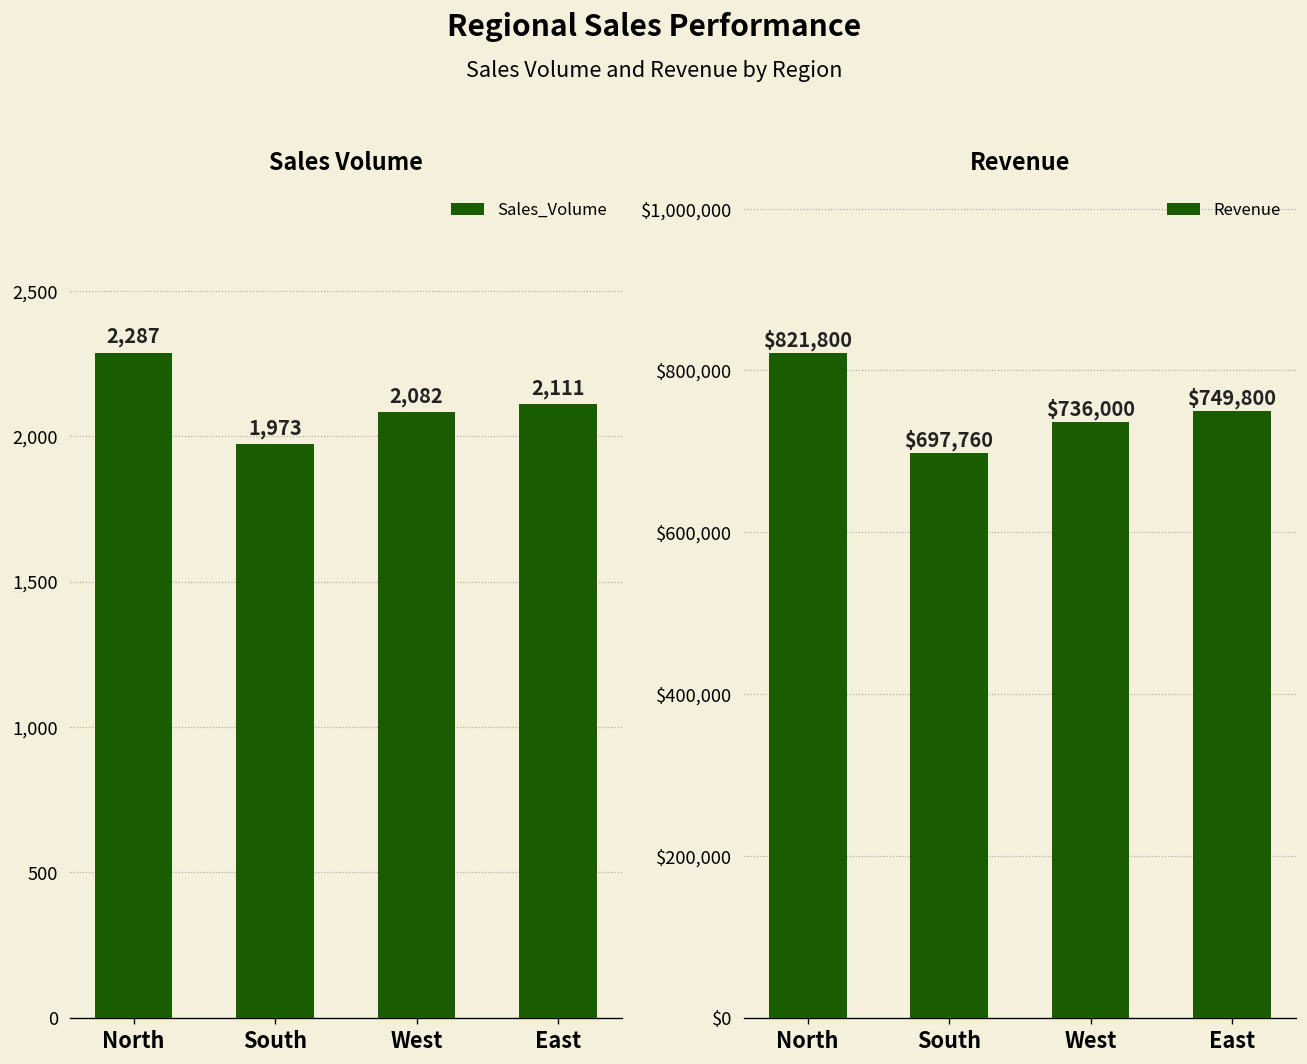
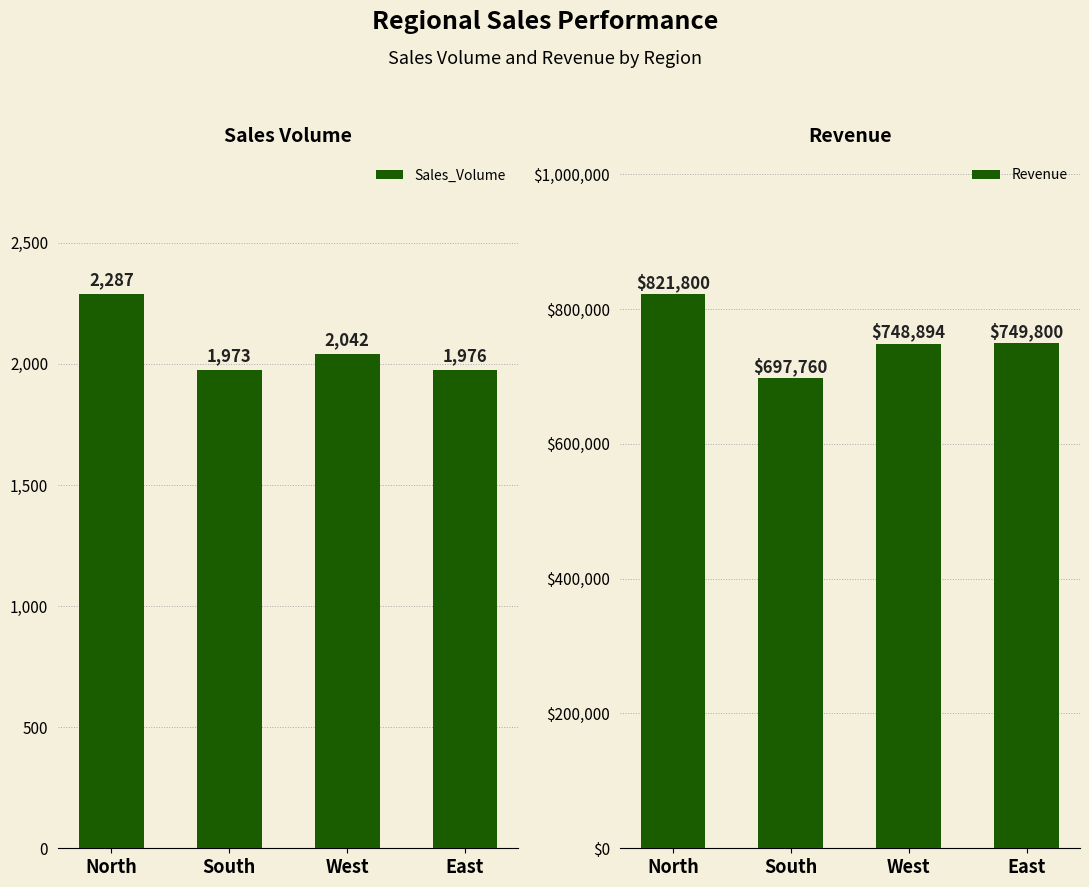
Sales Volume, West: 2,082 -> 2,042
Sales Volume, East: 2,111 -> 1,976
Revenue, West: $736,000 -> $748,894
